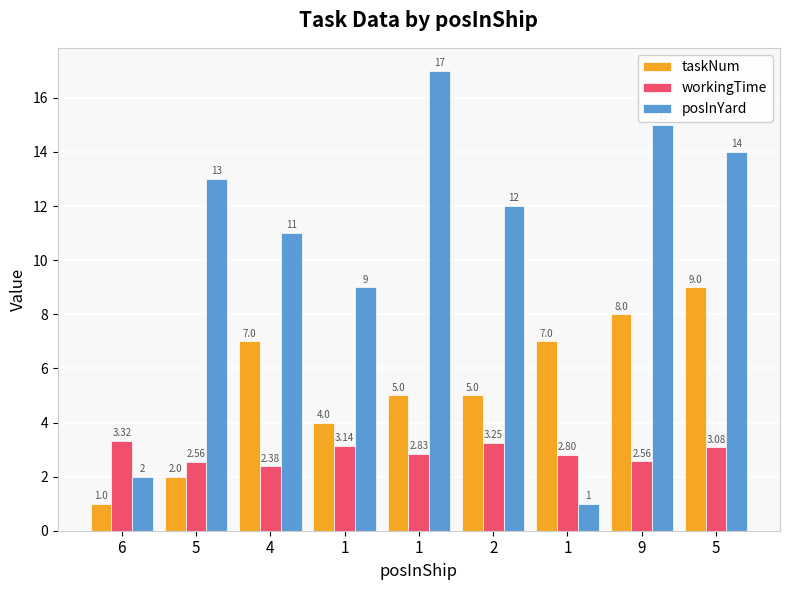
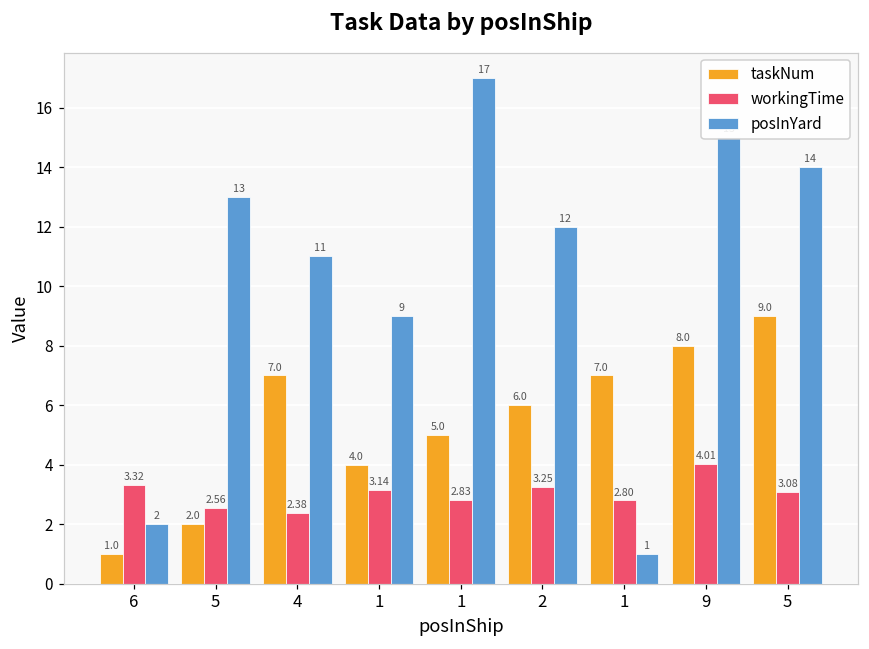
taskNum, 2: 5.0 -> 6.0
workingTime, 9: 2.56 -> 4.01
